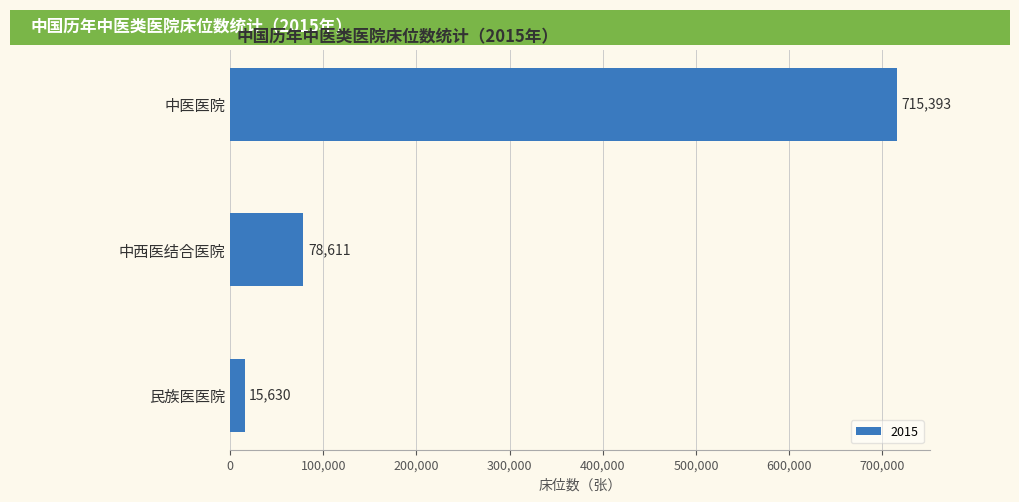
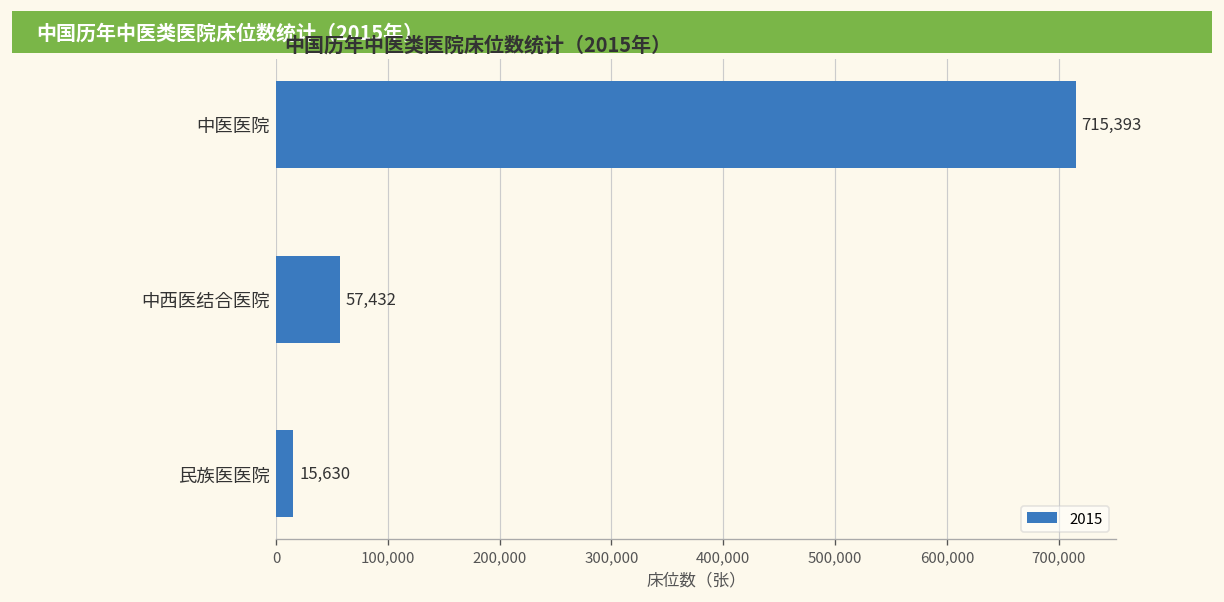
中西医结合医院: 78,611 -> 57,432
